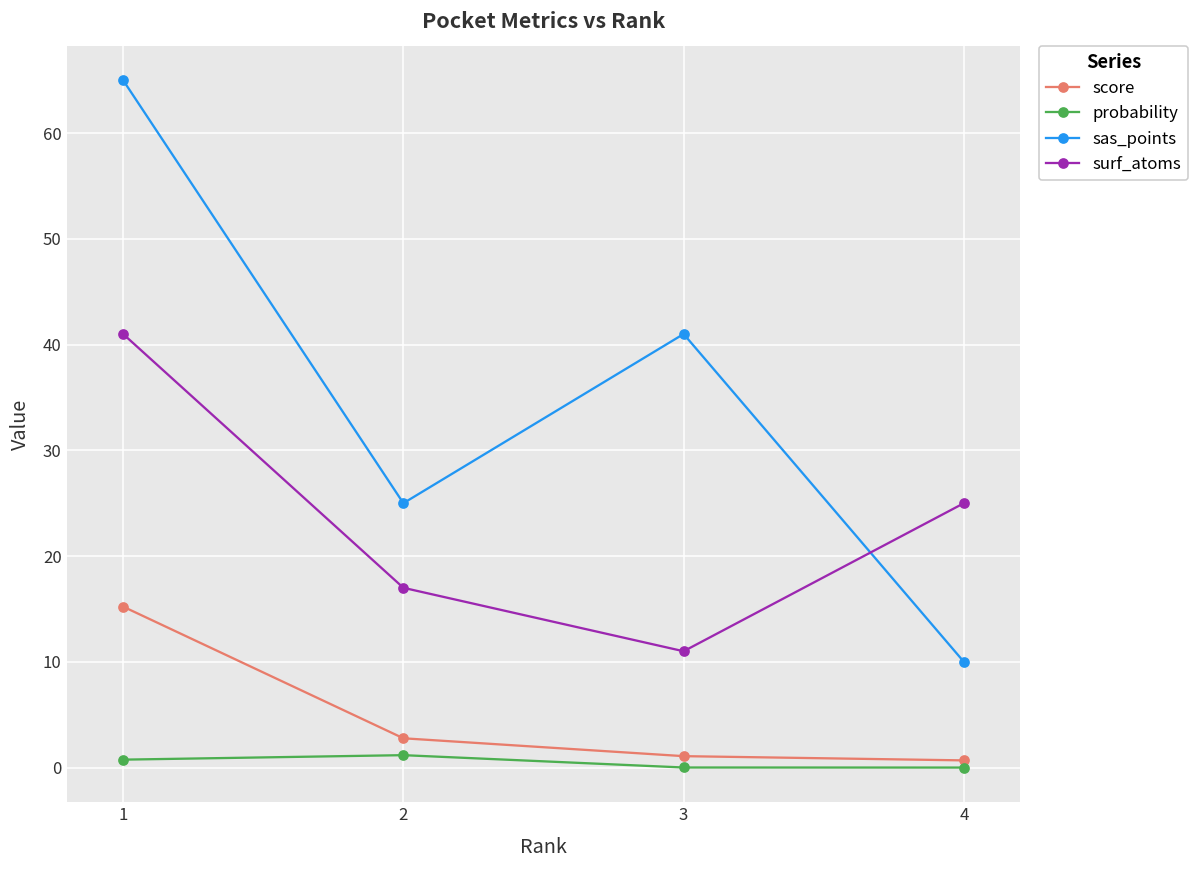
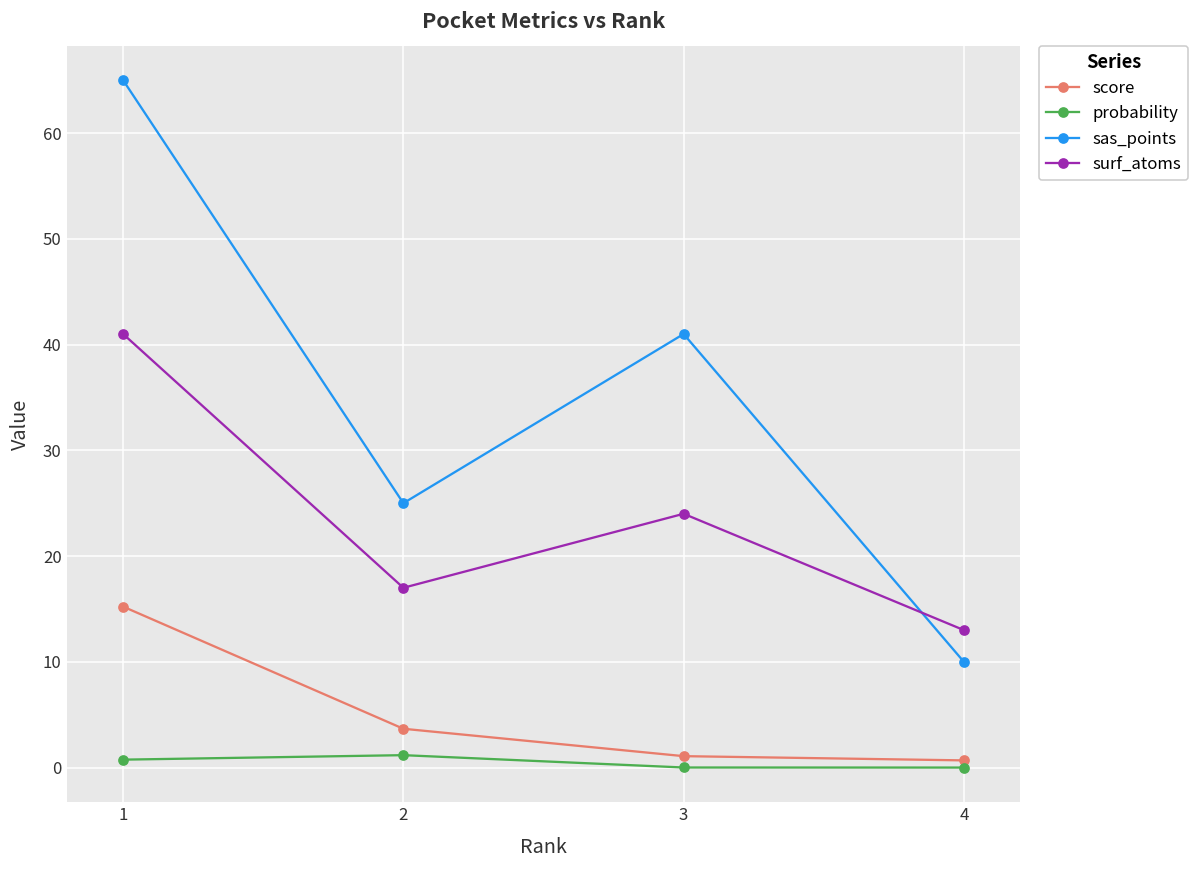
score, 2: 3 -> 4
surf_atoms, 3: 11 -> 24
surf_atoms, 4: 25 -> 13
